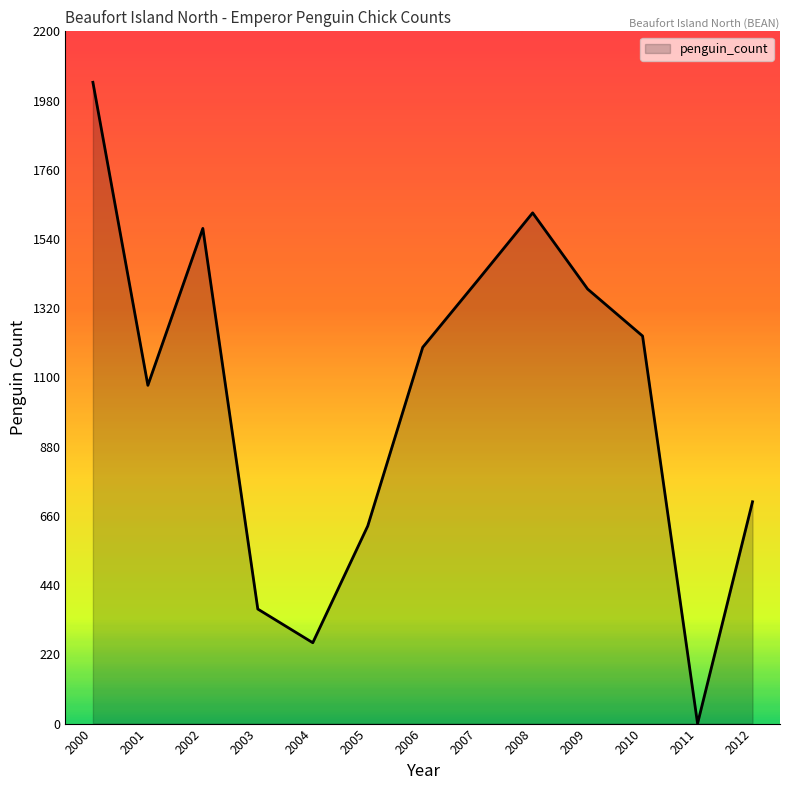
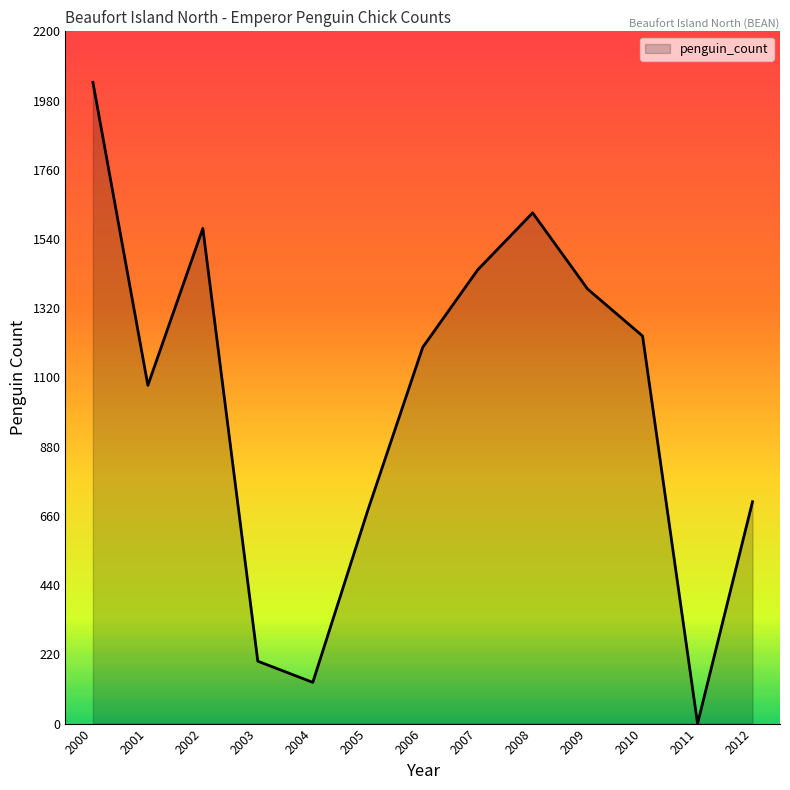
2003: 360 -> 200
2004: 260 -> 130
2005: 630 -> 680
2007: 1410 -> 1440
